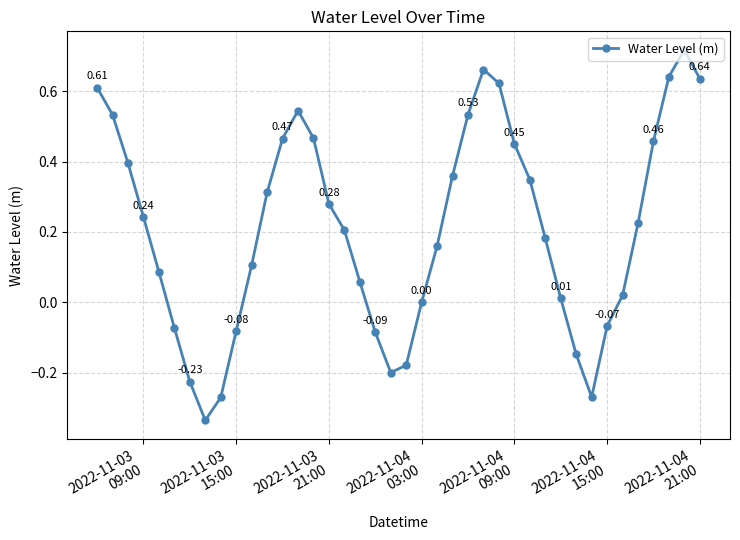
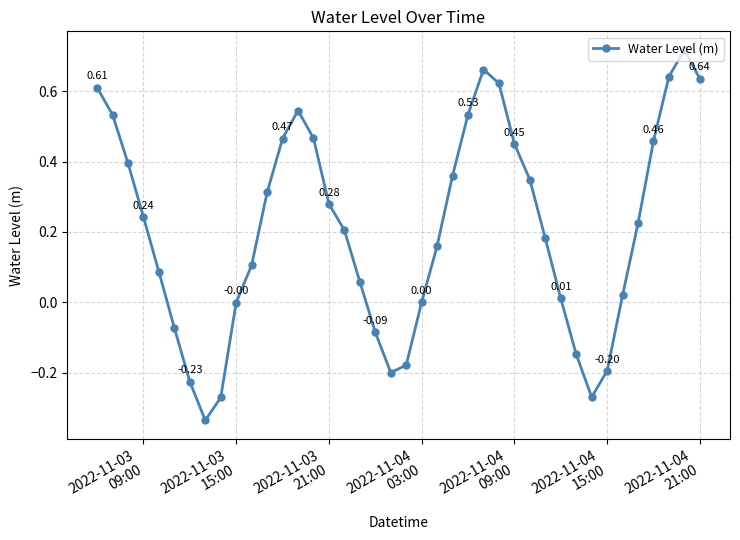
2022-11-03 15:00: -0.08 -> -0.00
2022-11-04 15:00: -0.07 -> -0.20
